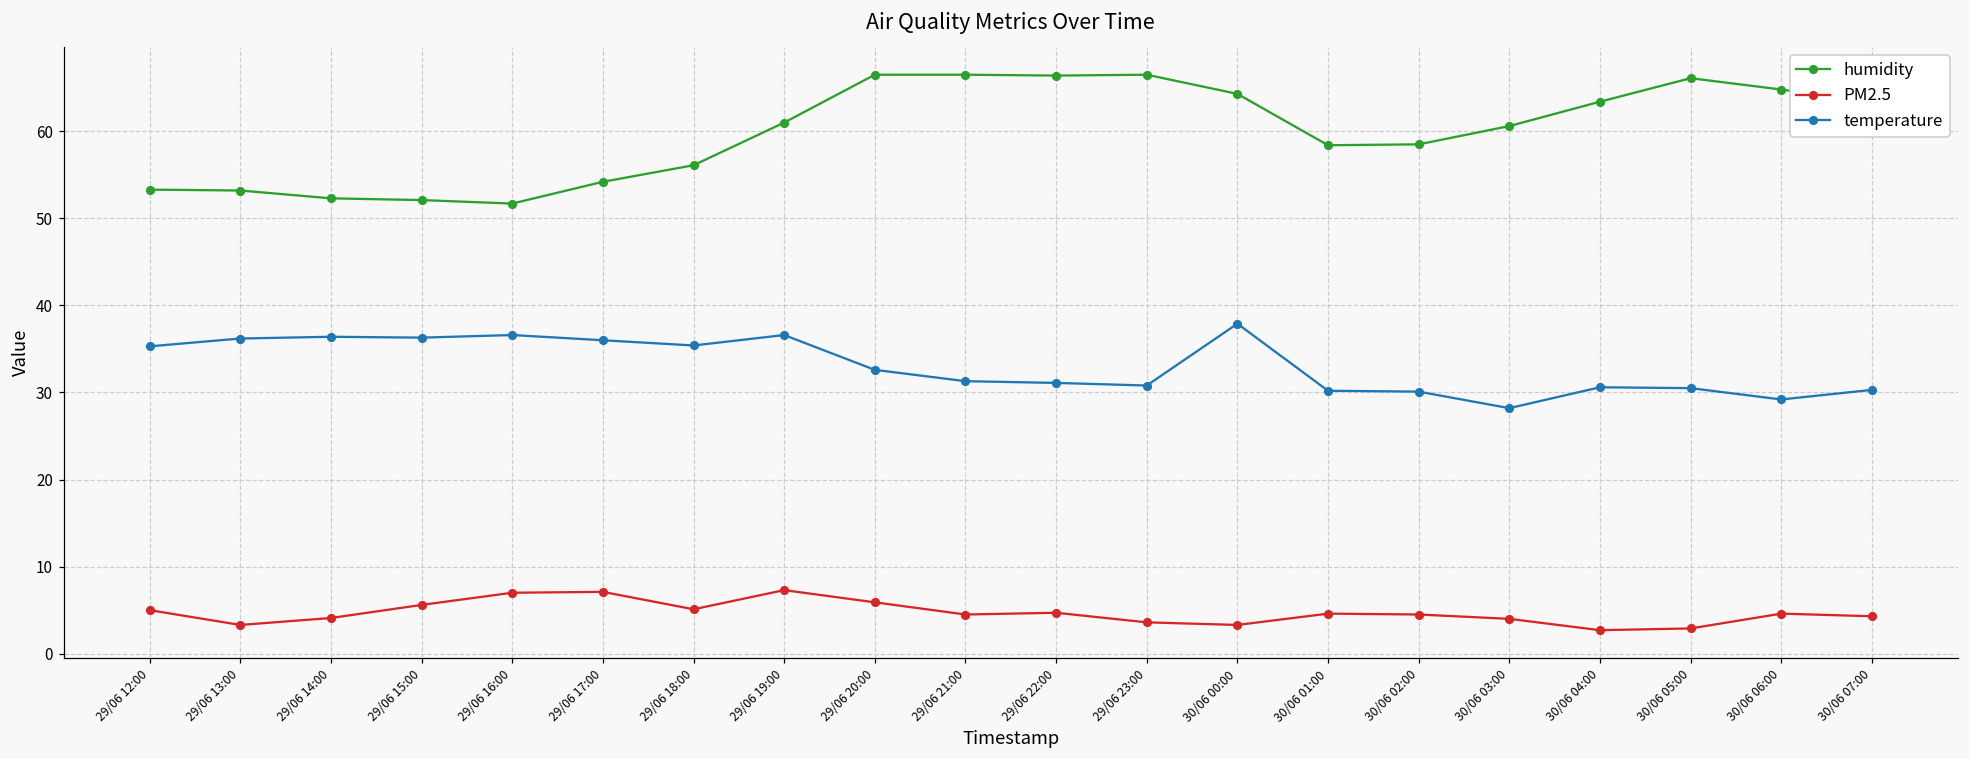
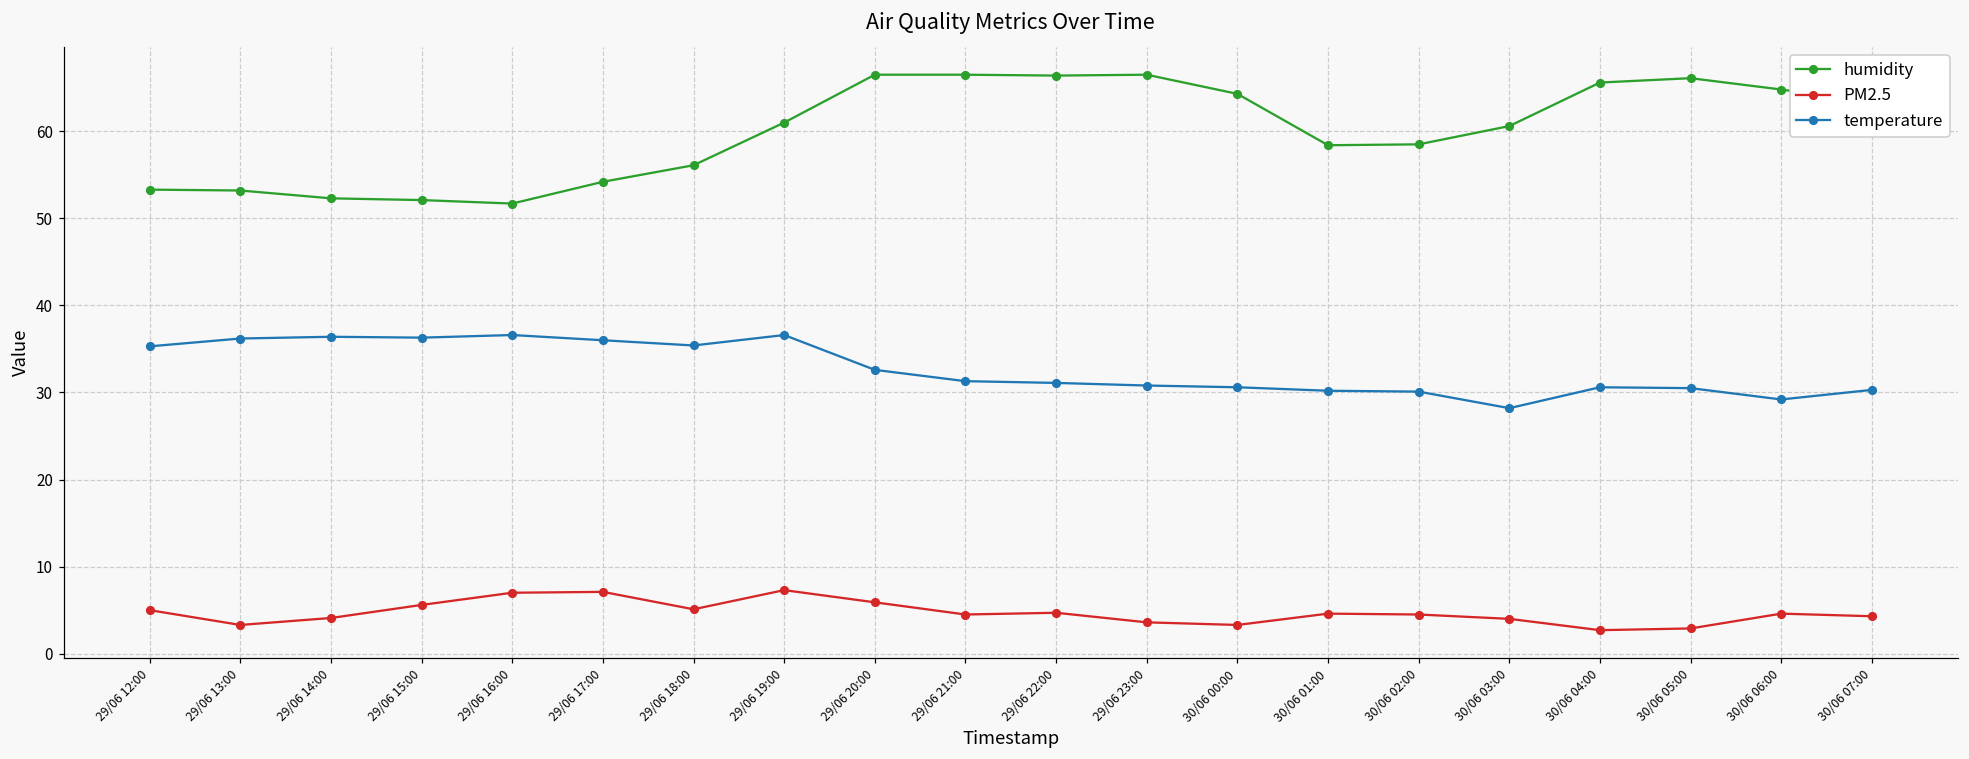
temperature, 30/06 00:00: 38 -> 31
humidity, 30/06 04:00: 63 -> 66
